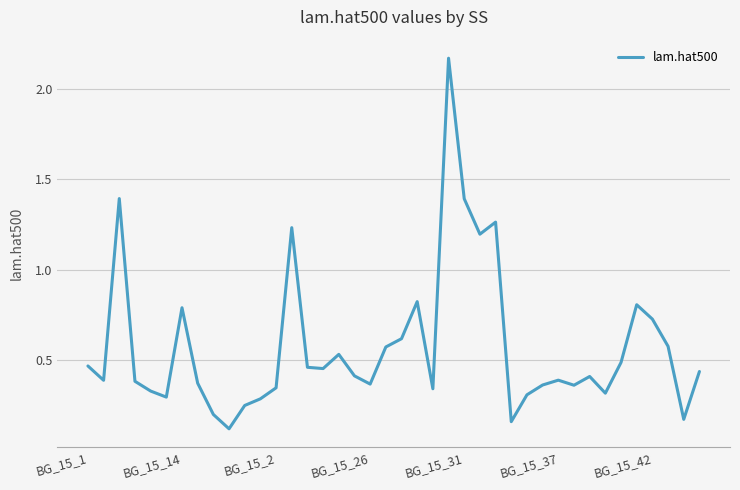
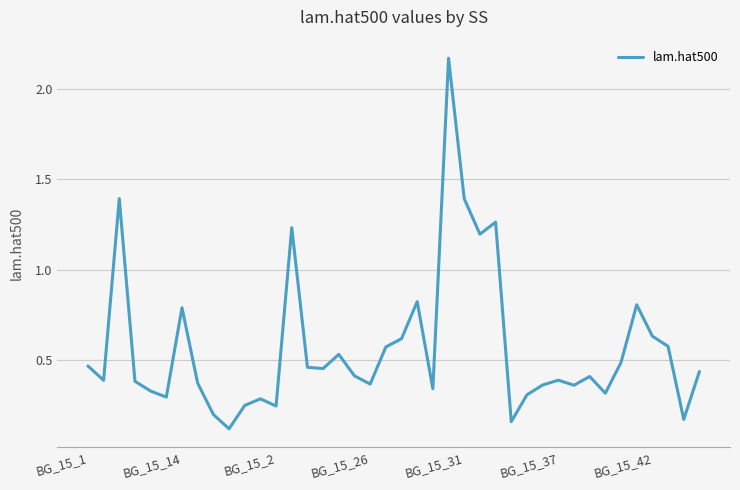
BG_15_2: 0.35 -> 0.25
BG_15_42: 0.73 -> 0.63
